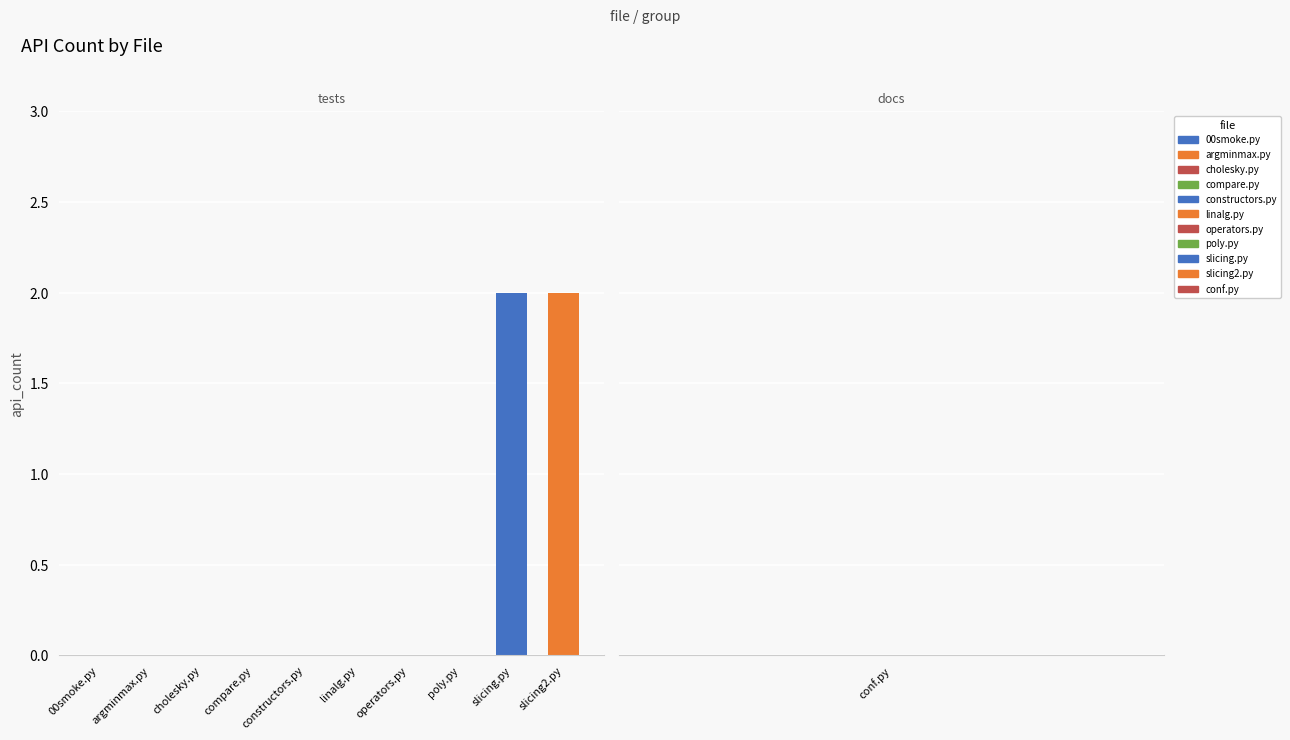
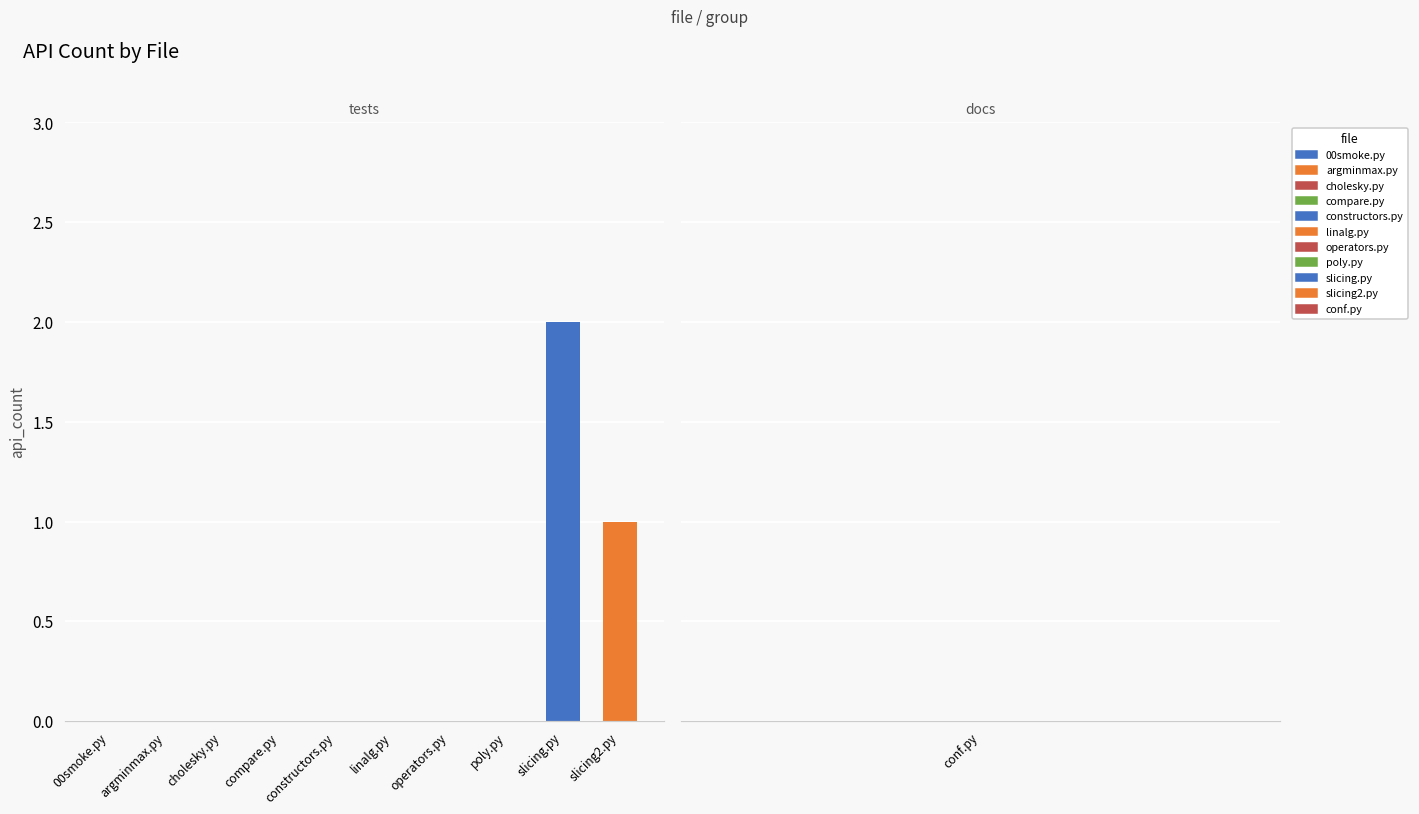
tests, slicing2.py: 2 -> 1
